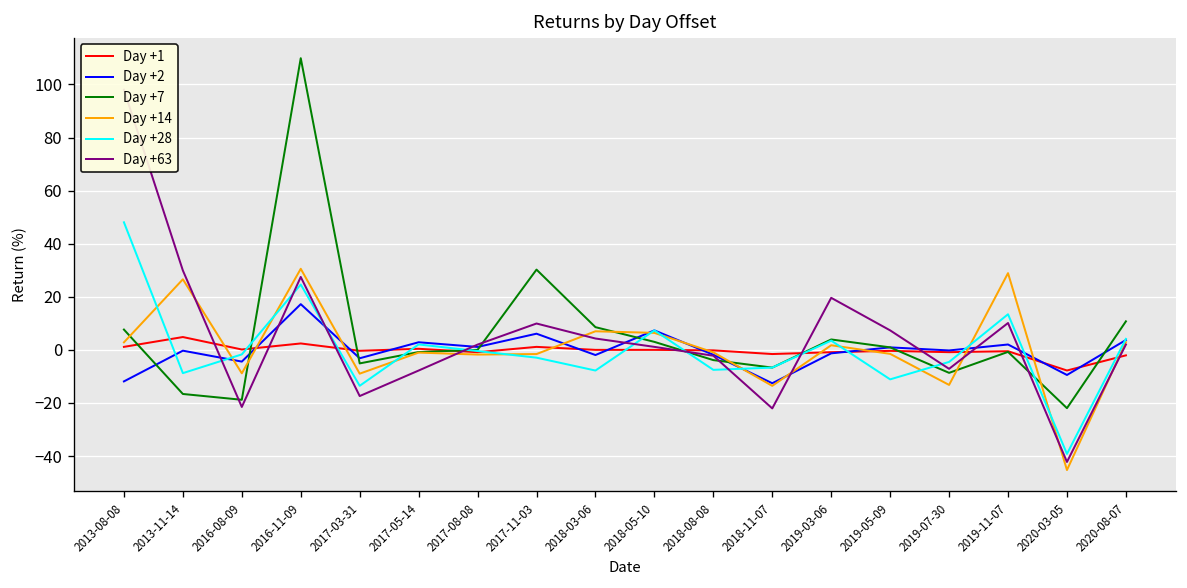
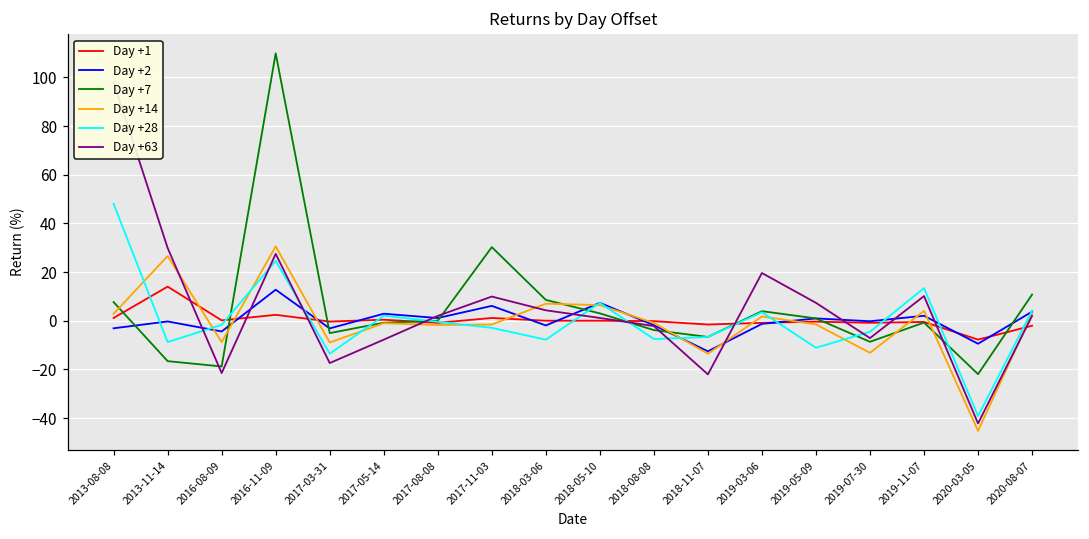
Day +2, 2013-08-08: -12 -> -3
Day +1, 2013-11-14: 5 -> 14
Day +2, 2016-11-09: 17 -> 13
Day +14, 2019-11-07: 29 -> 4
